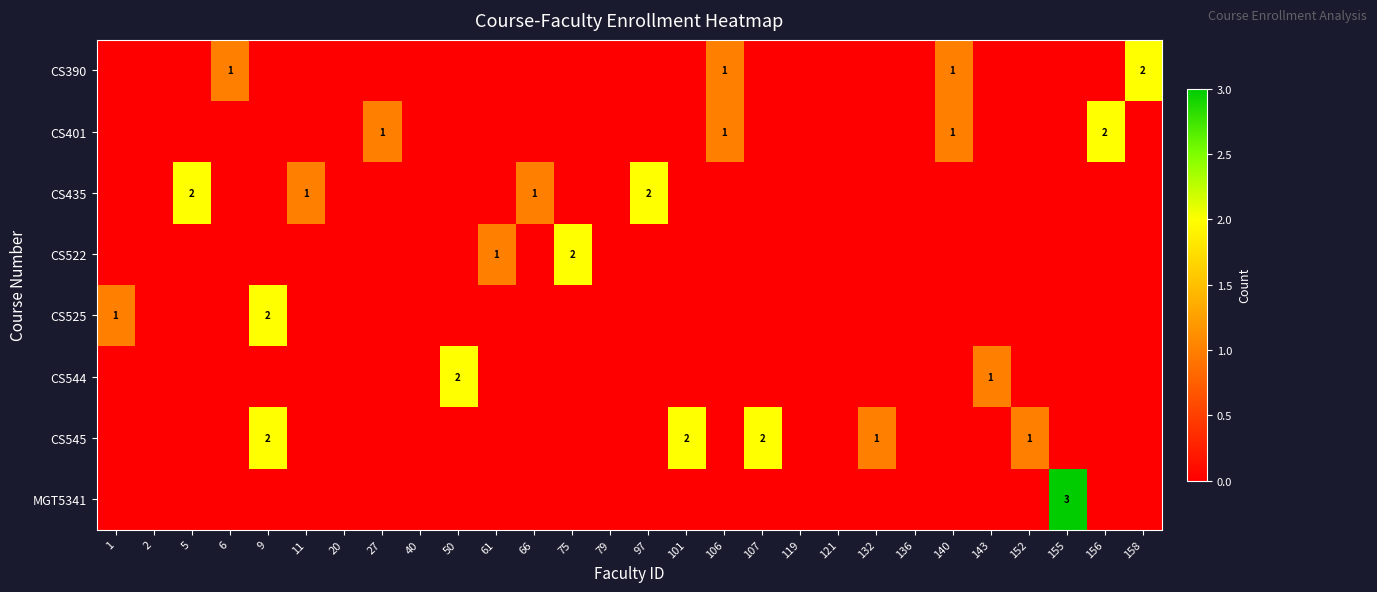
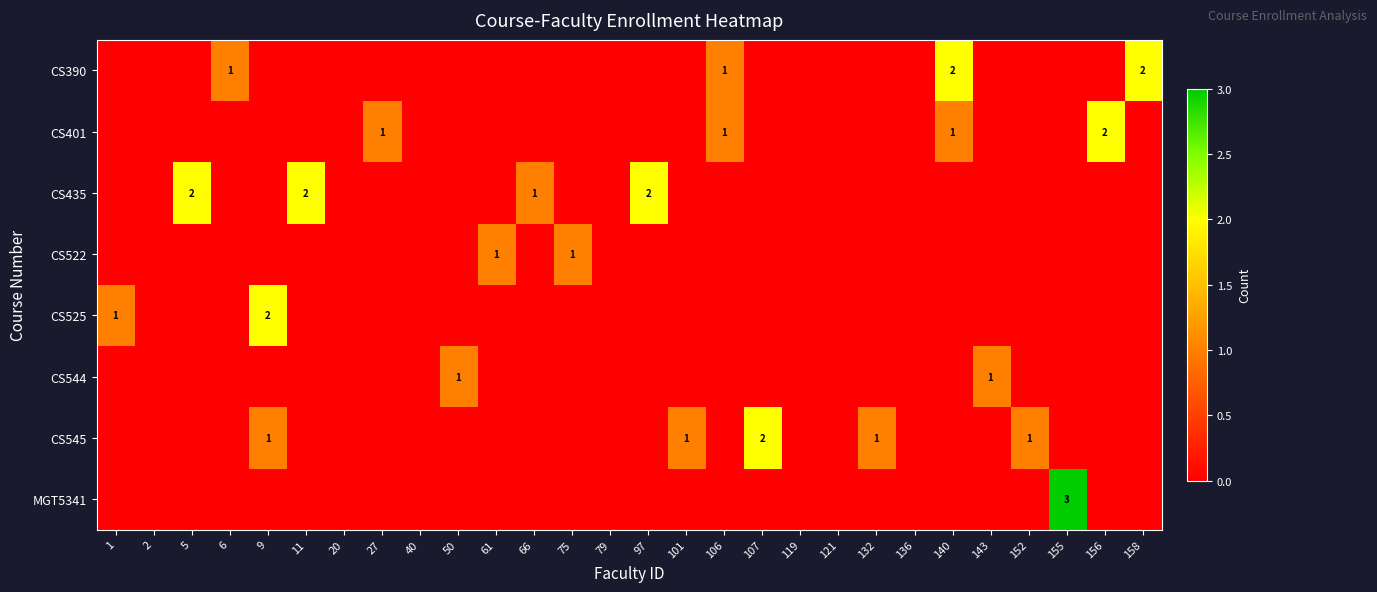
CS390, 140: 1 -> 2
CS435, 11: 1 -> 2
CS522, 75: 2 -> 1
CS544, 50: 2 -> 1
CS545, 9: 2 -> 1
CS545, 101: 2 -> 1
